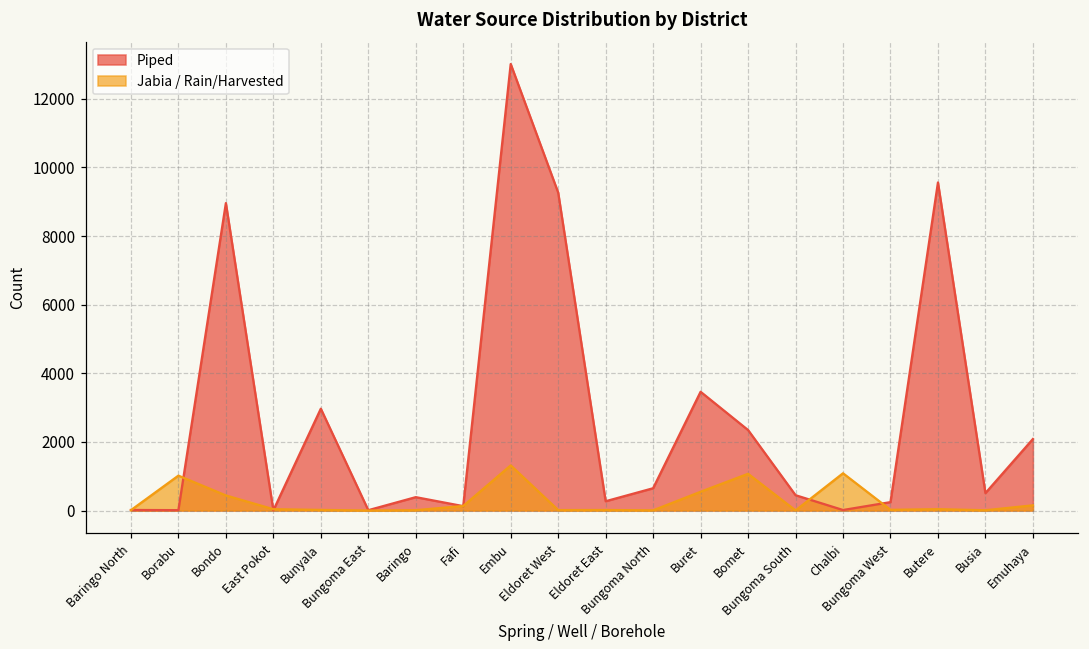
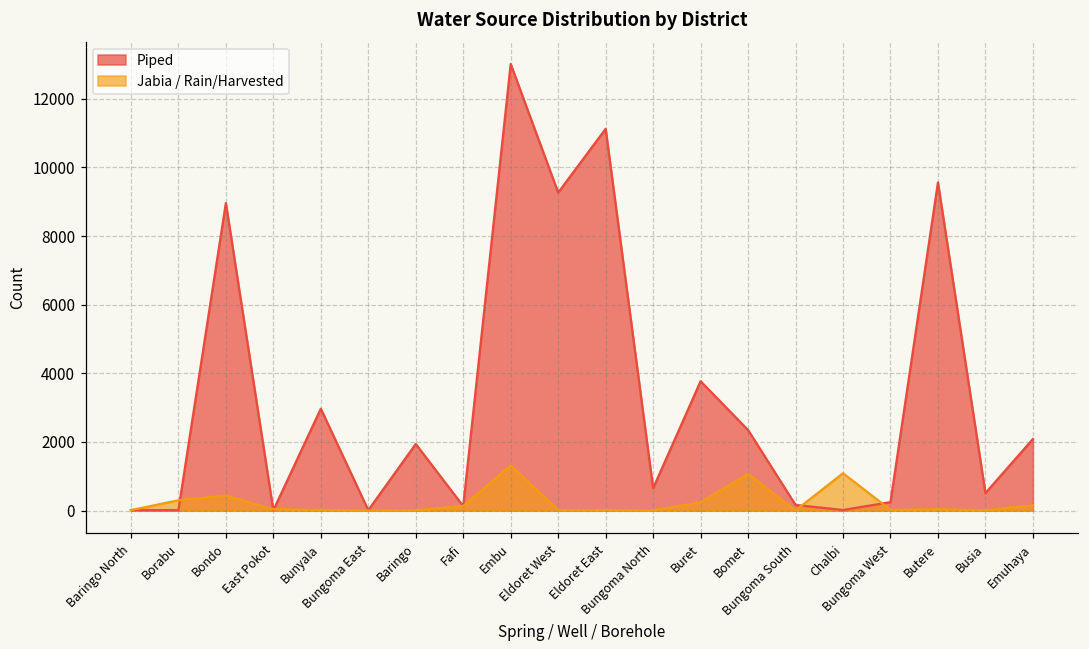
Jabia / Rain/Harvested, Borabu: 1000 -> 300
Piped, Baringo: 400 -> 1900
Piped, Eldoret East: 300 -> 11100
Piped, Buret: 3500 -> 3800
Jabia / Rain/Harvested, Buret: 500 -> 200
Piped, Bungoma South: 400 -> 200
